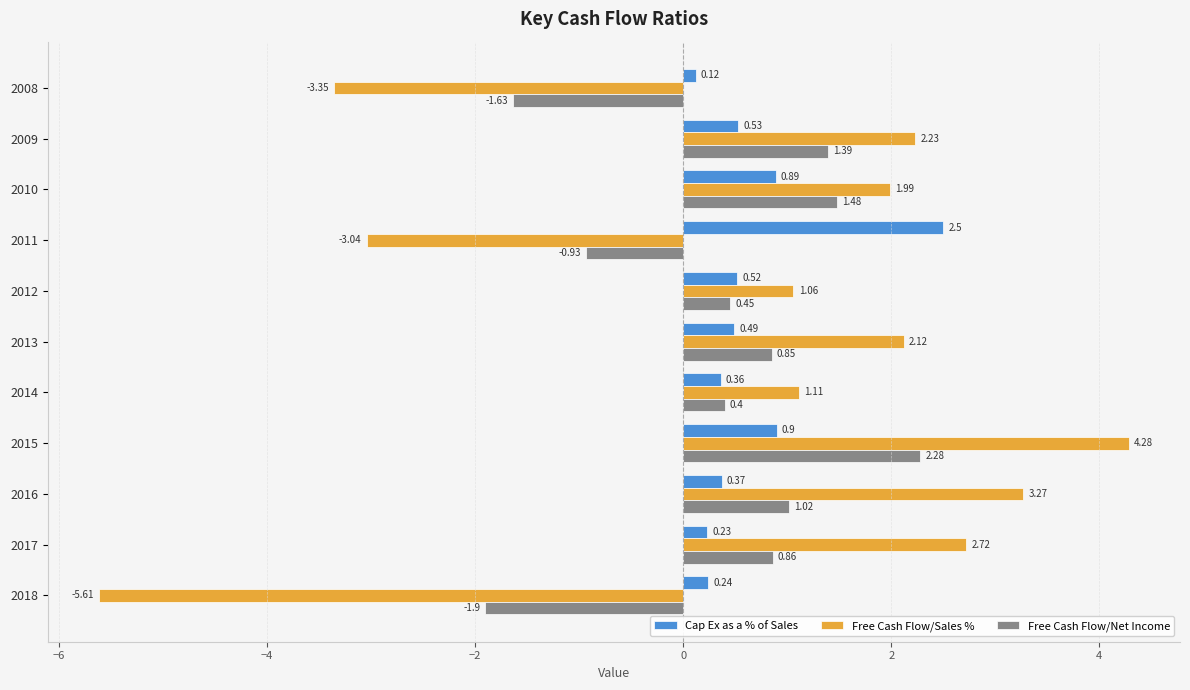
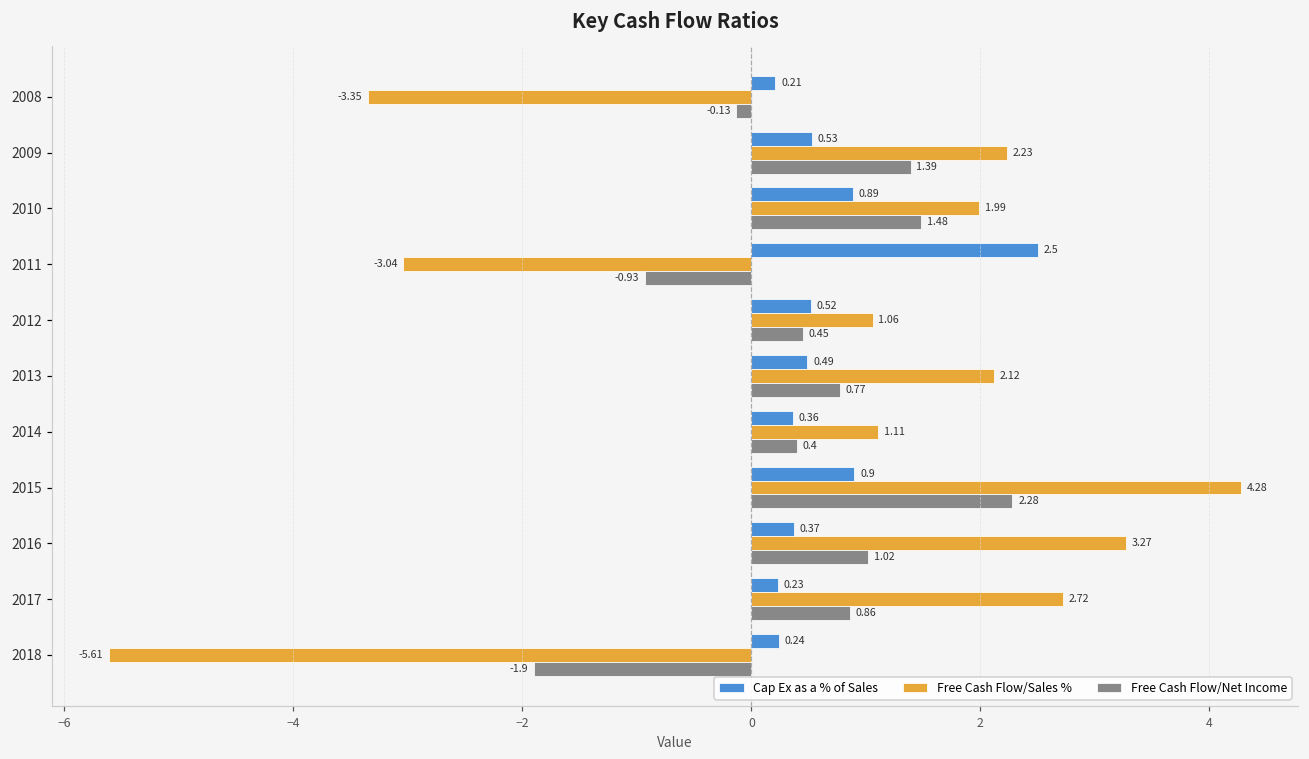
Cap Ex as a % of Sales, 2008: 0.12 -> 0.21
Free Cash Flow/Net Income, 2008: -1.63 -> -0.13
Free Cash Flow/Net Income, 2013: 0.85 -> 0.77
